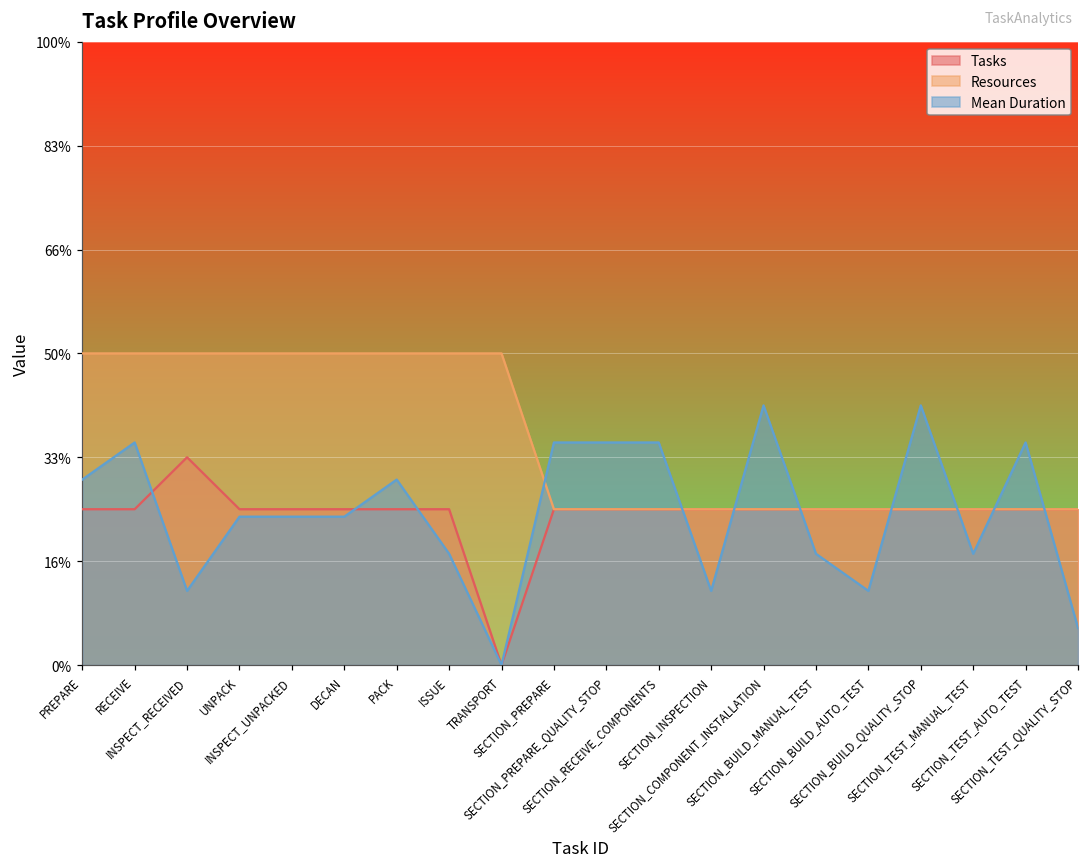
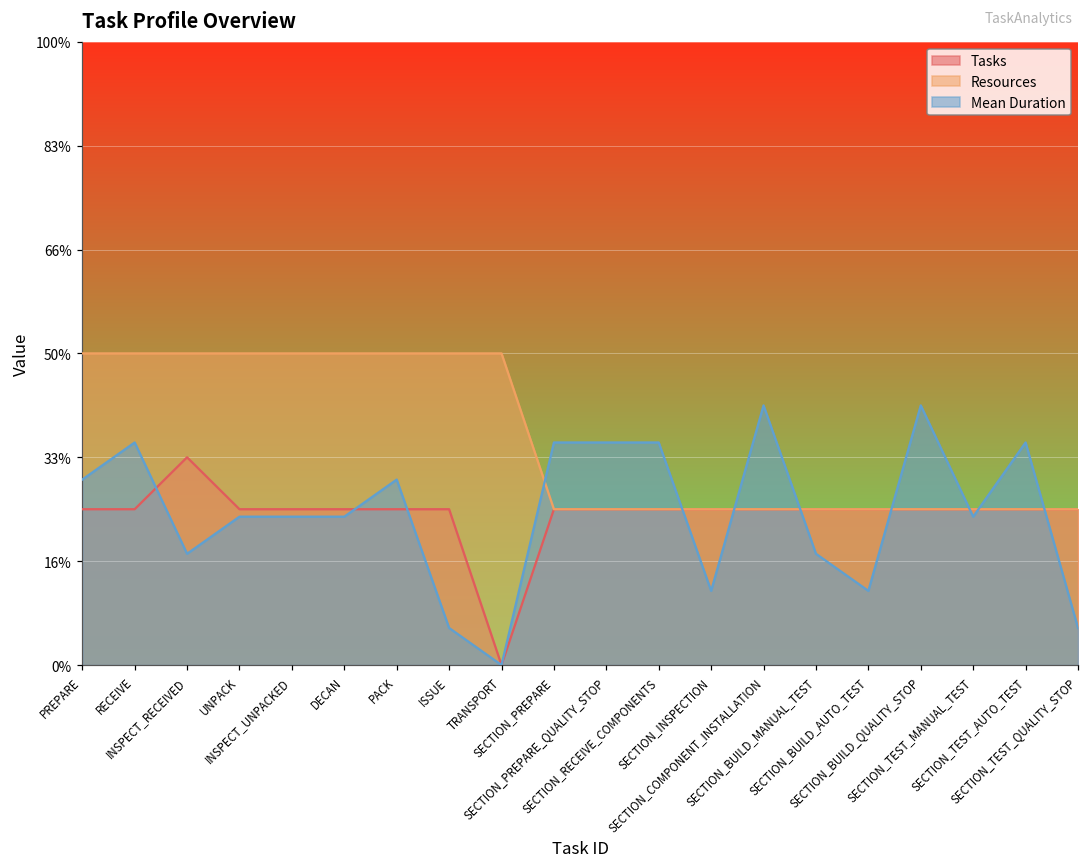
Mean Duration, INSPECT_RECEIVED: 12% -> 18%
Mean Duration, ISSUE: 18% -> 6%
Mean Duration, SECTION_TEST_MANUAL_TEST: 18% -> 24%
